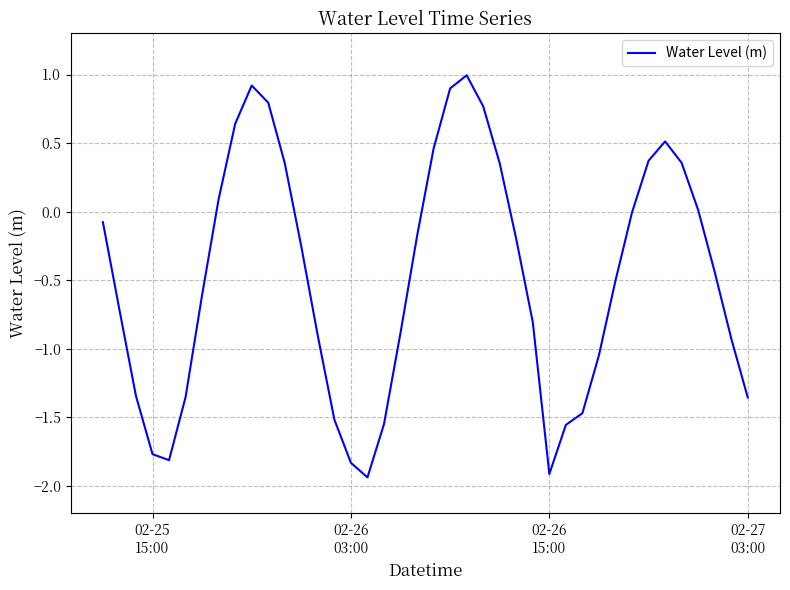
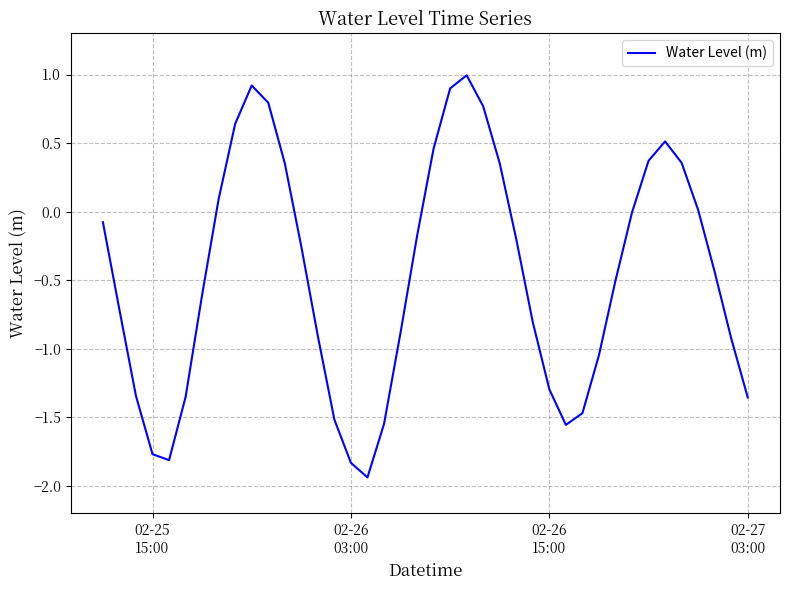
02-26 15:00: -1.91 -> -1.30
